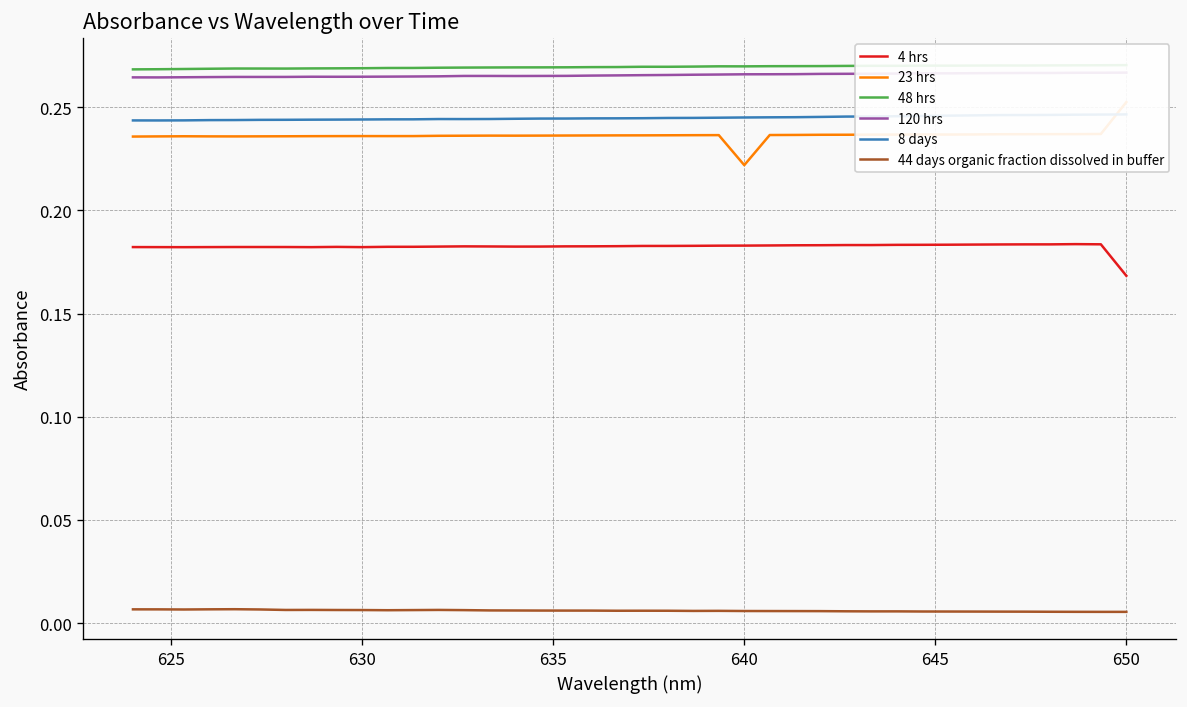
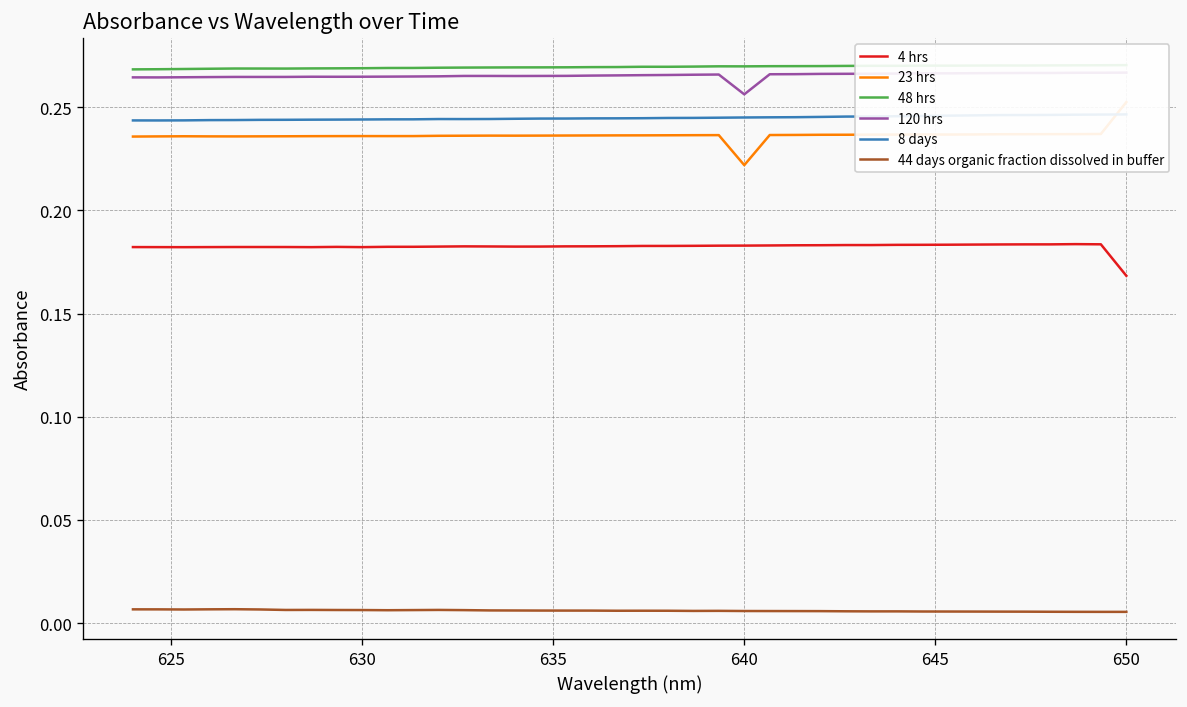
120 hrs, 640: 0.266 -> 0.256
